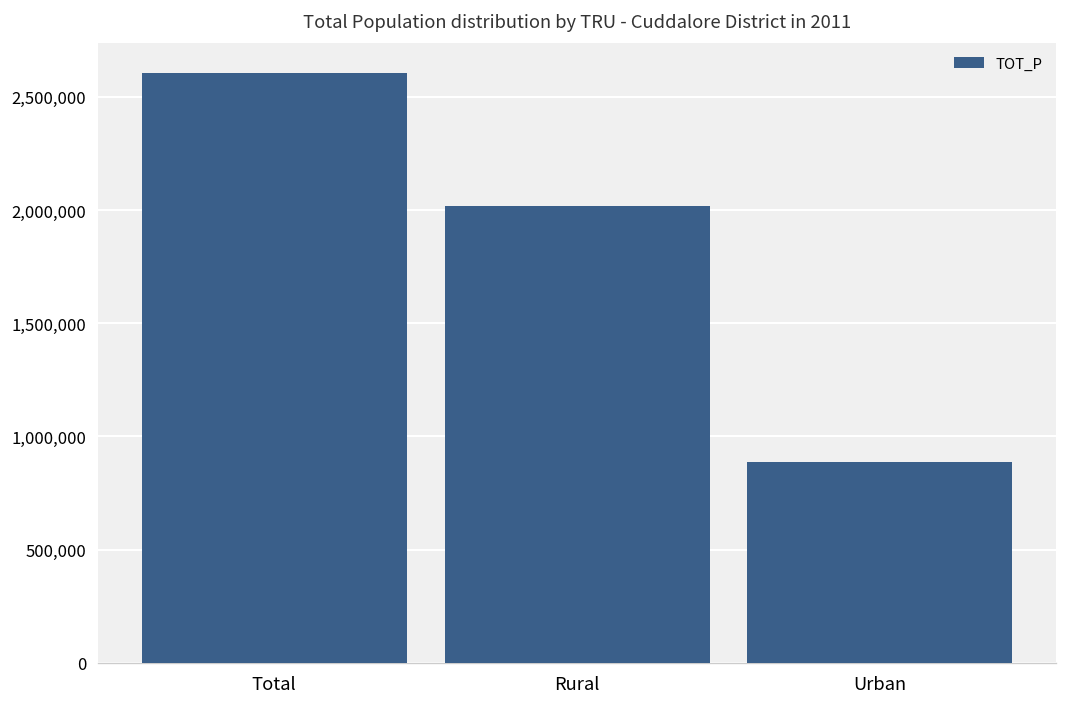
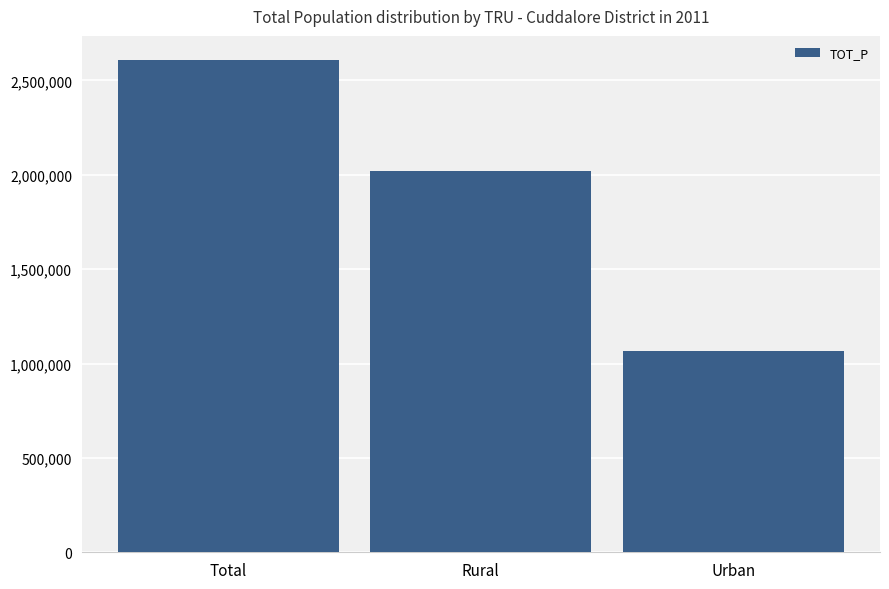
Urban: 890,000 -> 1,070,000
